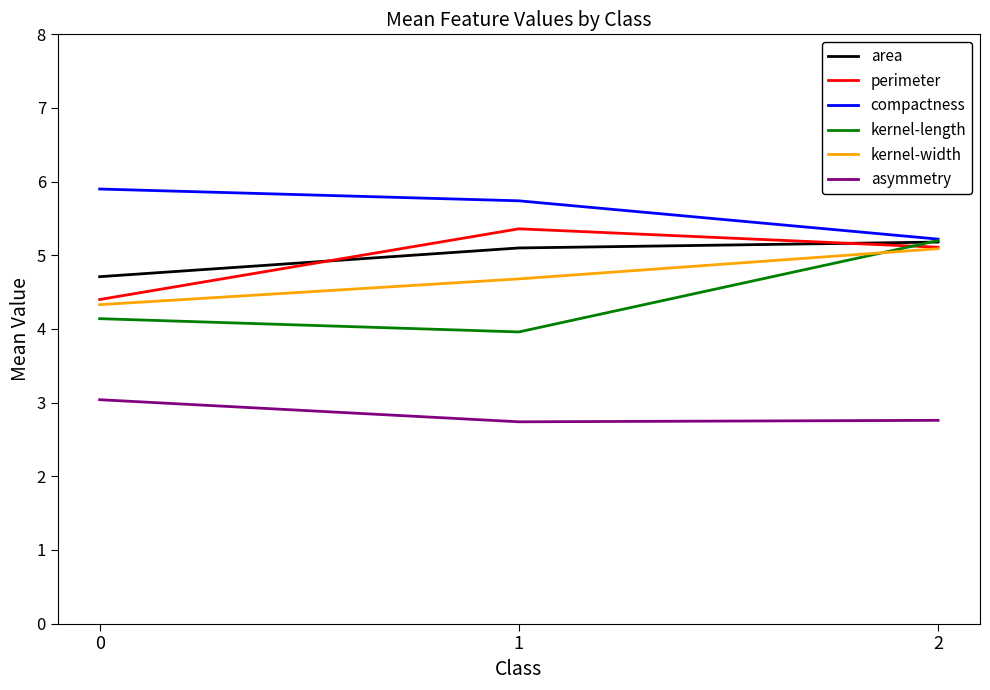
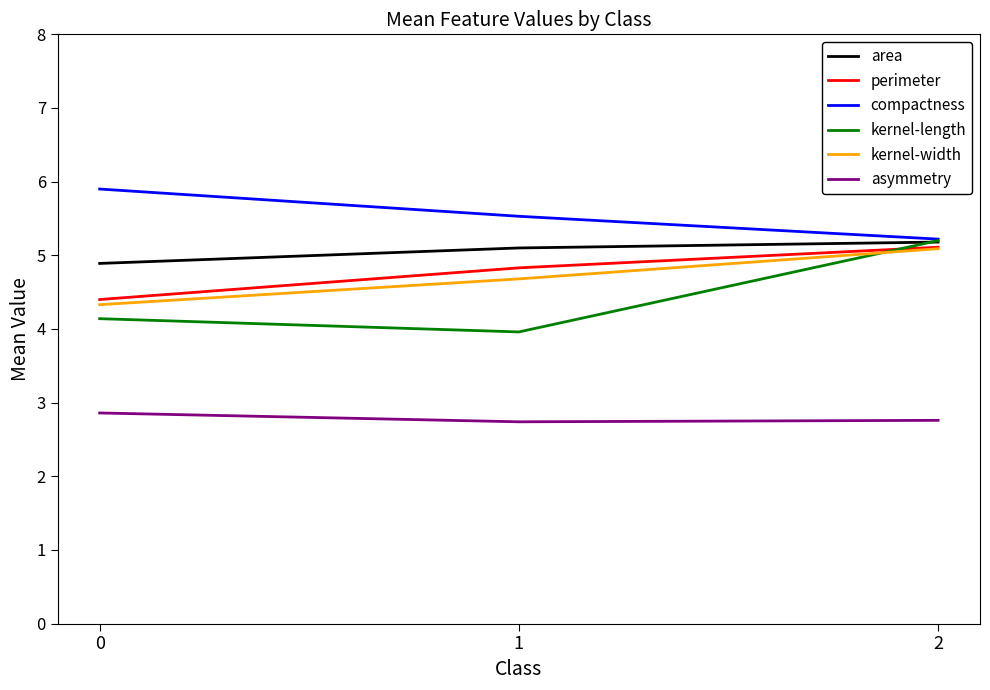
area, 0: 4.7 -> 4.9
asymmetry, 0: 3.0 -> 2.9
perimeter, 1: 5.4 -> 4.8
compactness, 1: 5.7 -> 5.5
